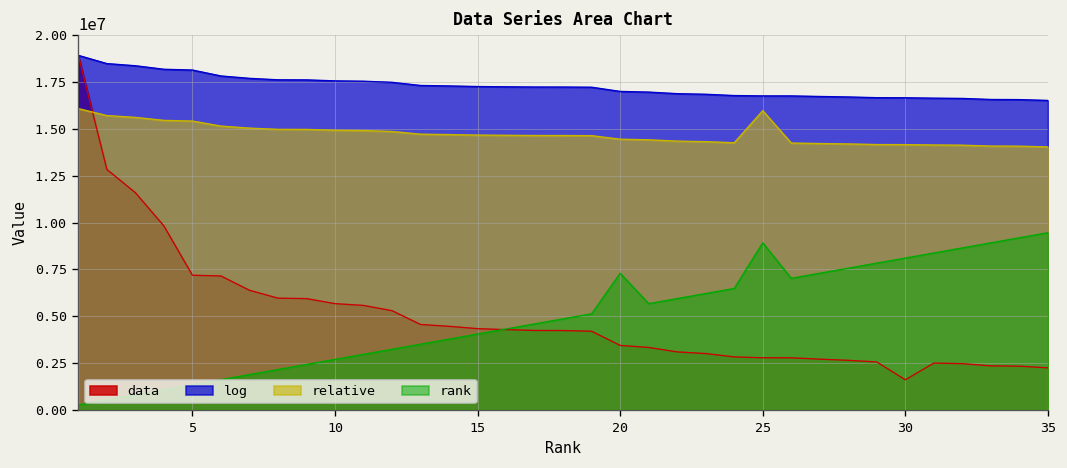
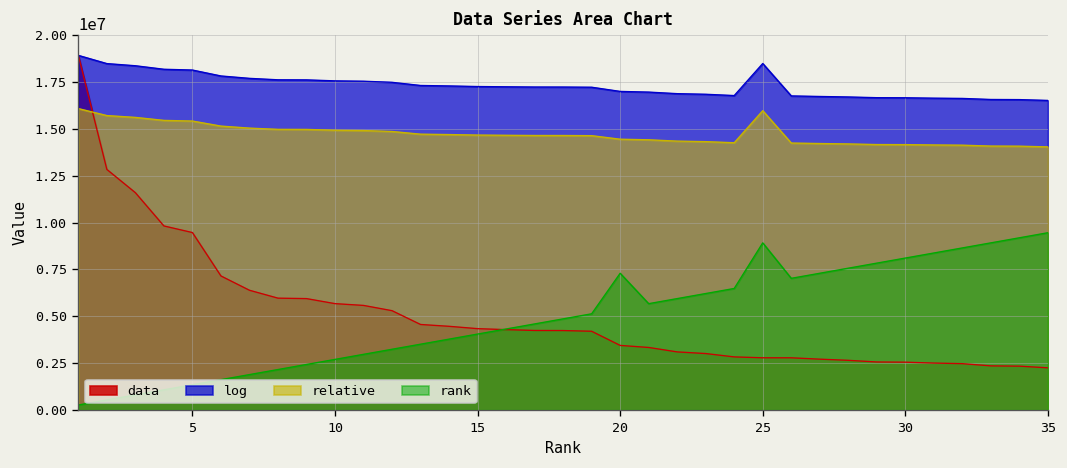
data, 5: 7200000 -> 9500000
log, 25: 16800000 -> 18500000
data, 30: 1600000 -> 2600000
